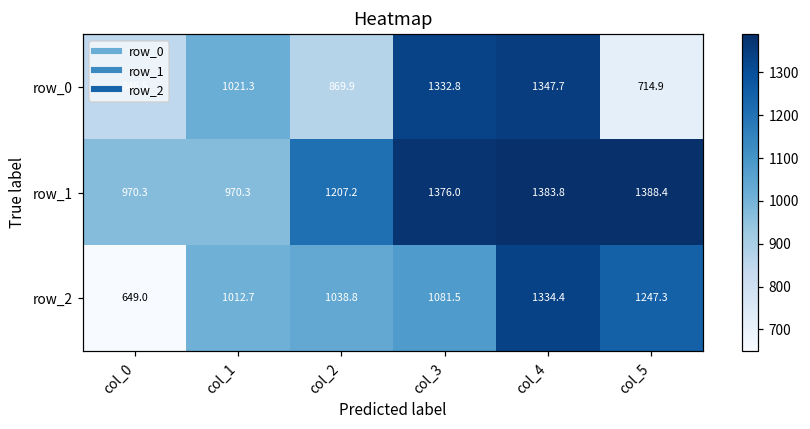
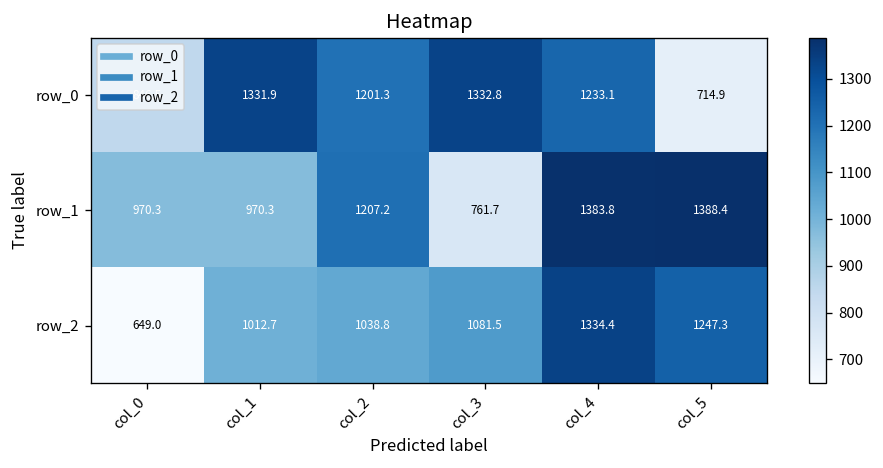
row_0, col_1: 1021.3 -> 1331.9
row_0, col_2: 869.9 -> 1201.3
row_0, col_4: 1347.7 -> 1233.1
row_1, col_3: 1376.0 -> 761.7
